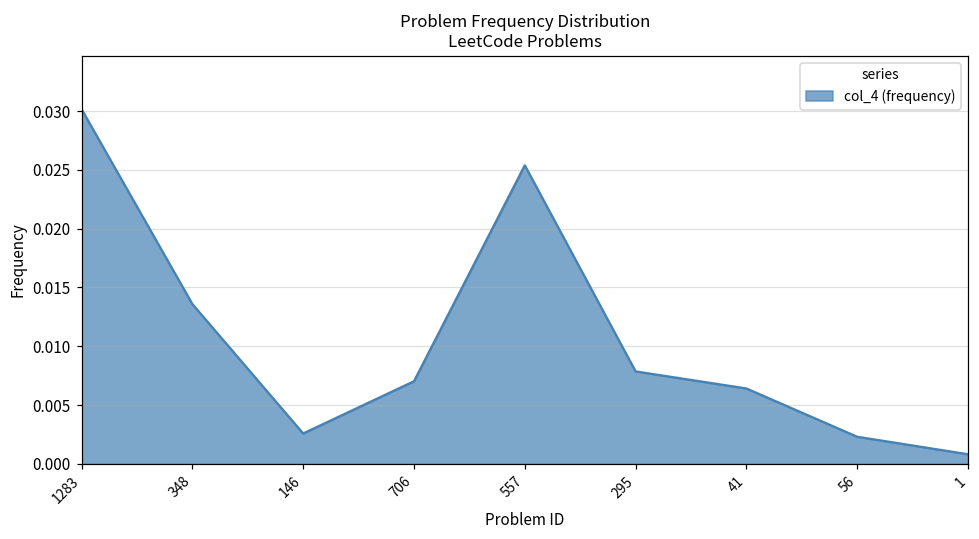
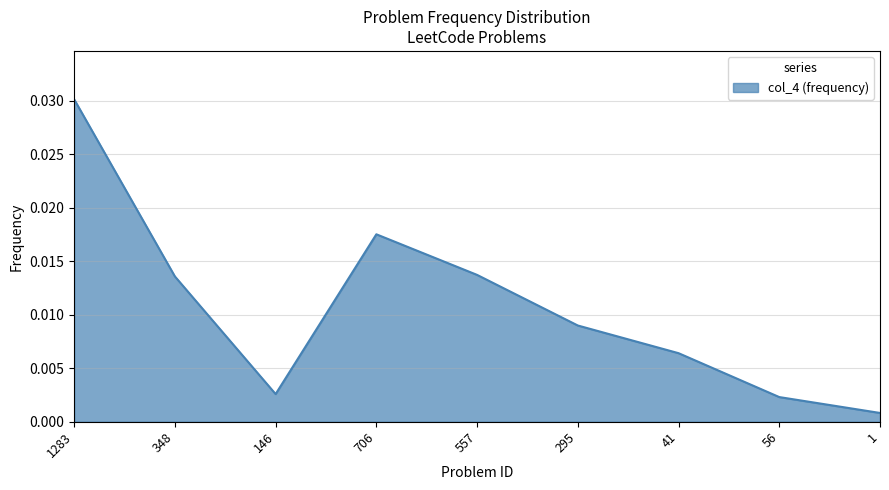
706: 0.0070 -> 0.0175
557: 0.0254 -> 0.0137
295: 0.0079 -> 0.0090
